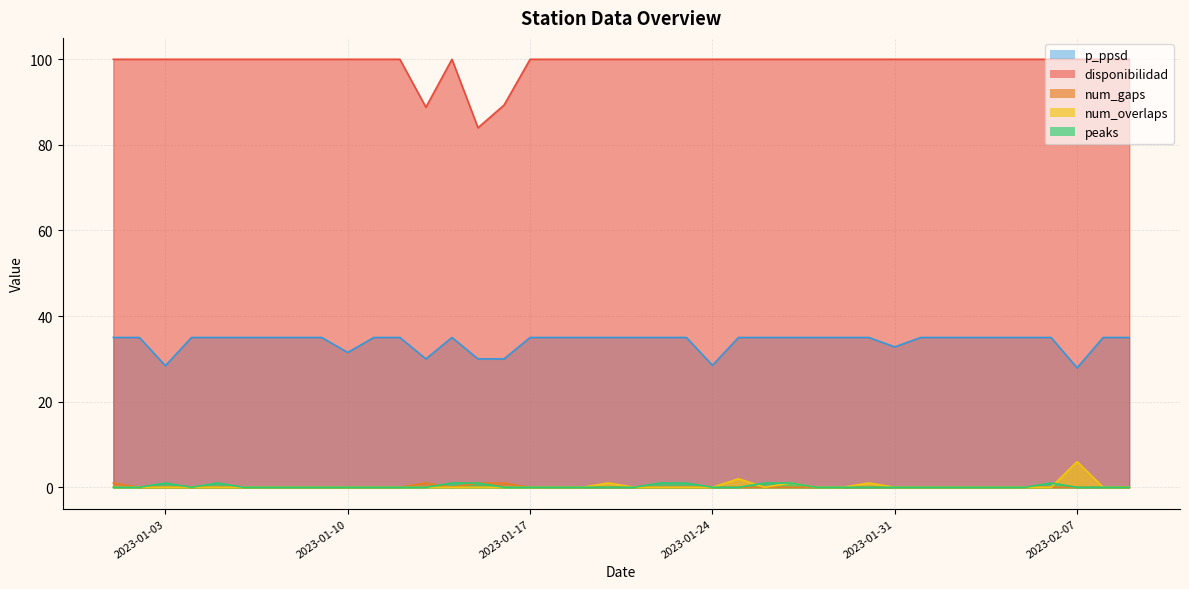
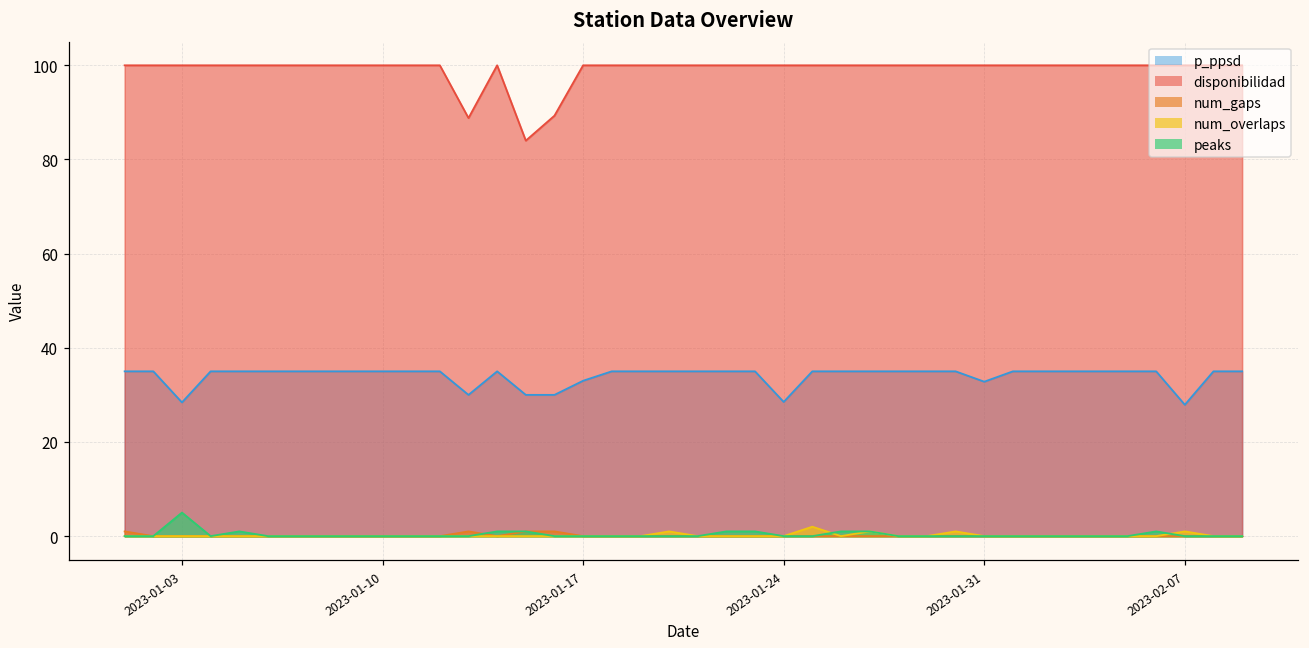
peaks, 2023-01-03: 1 -> 5
p_ppsd, 2023-01-10: 32 -> 35
p_ppsd, 2023-01-17: 35 -> 33
num_overlaps, 2023-02-07: 6 -> 1
